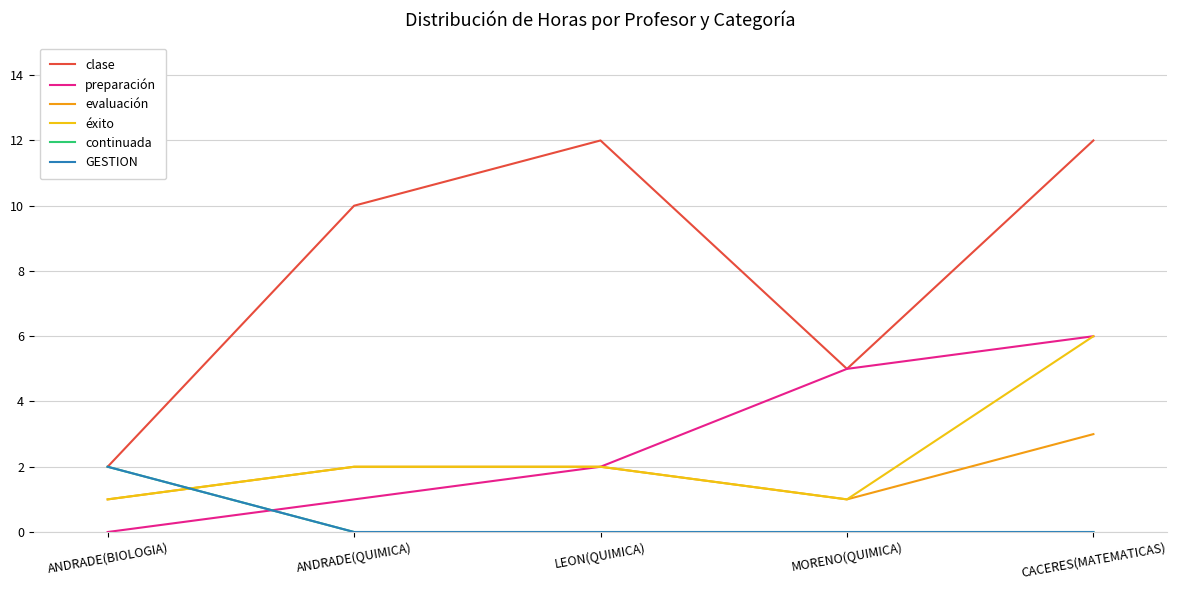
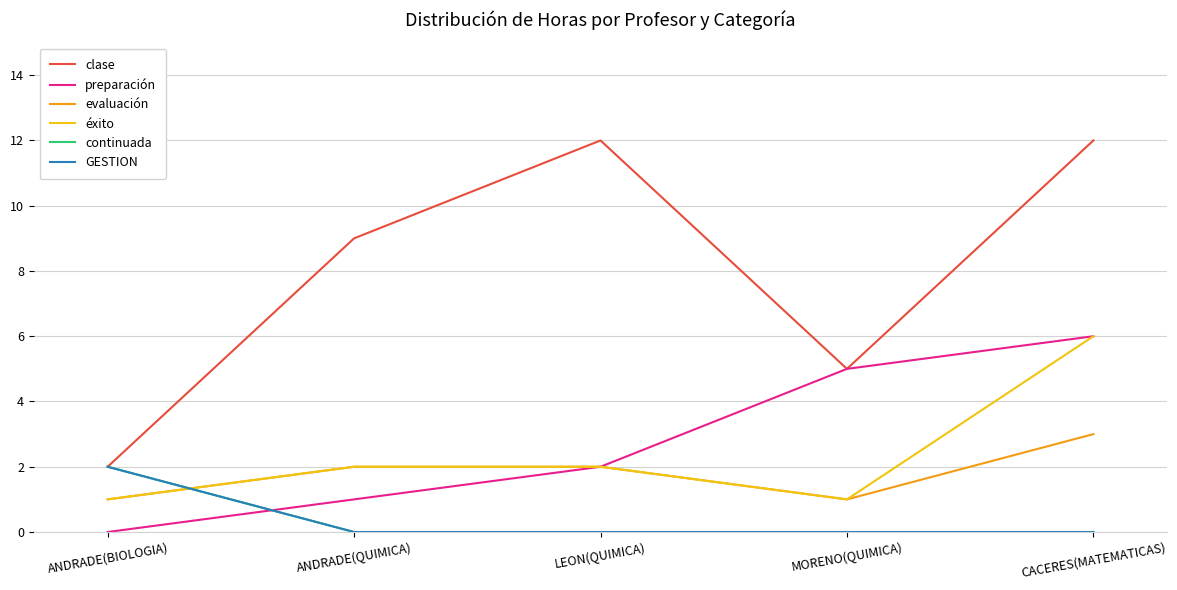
clase, ANDRADE(QUIMICA): 10 -> 9
